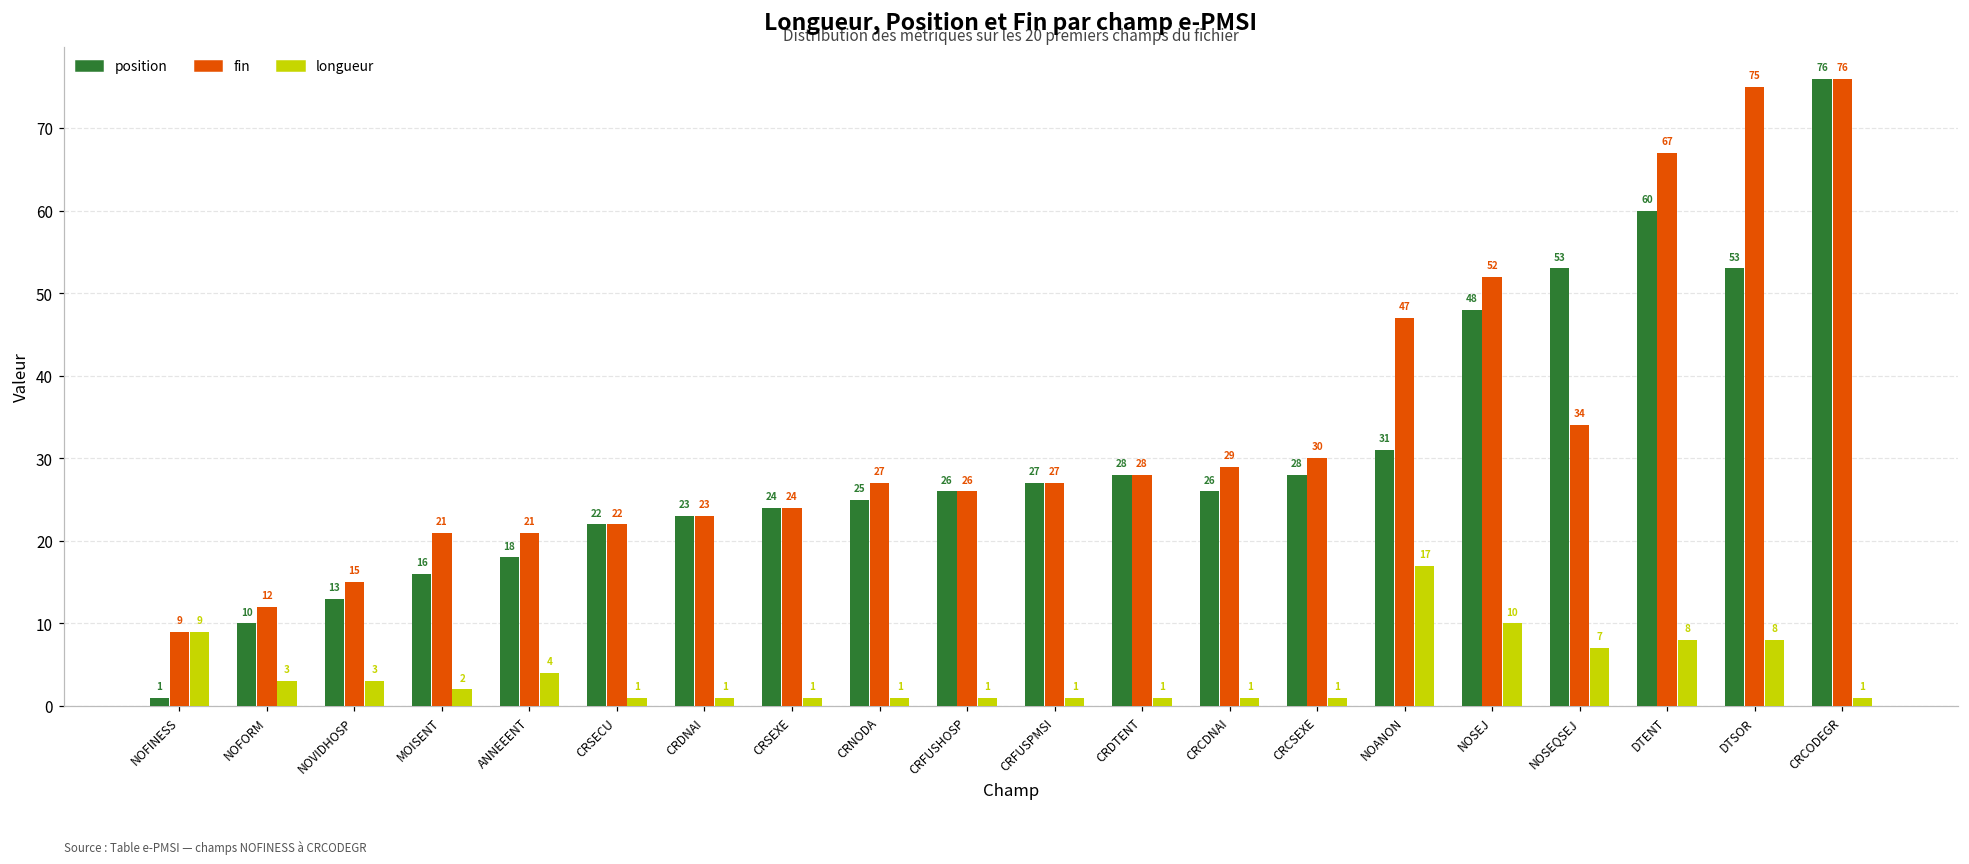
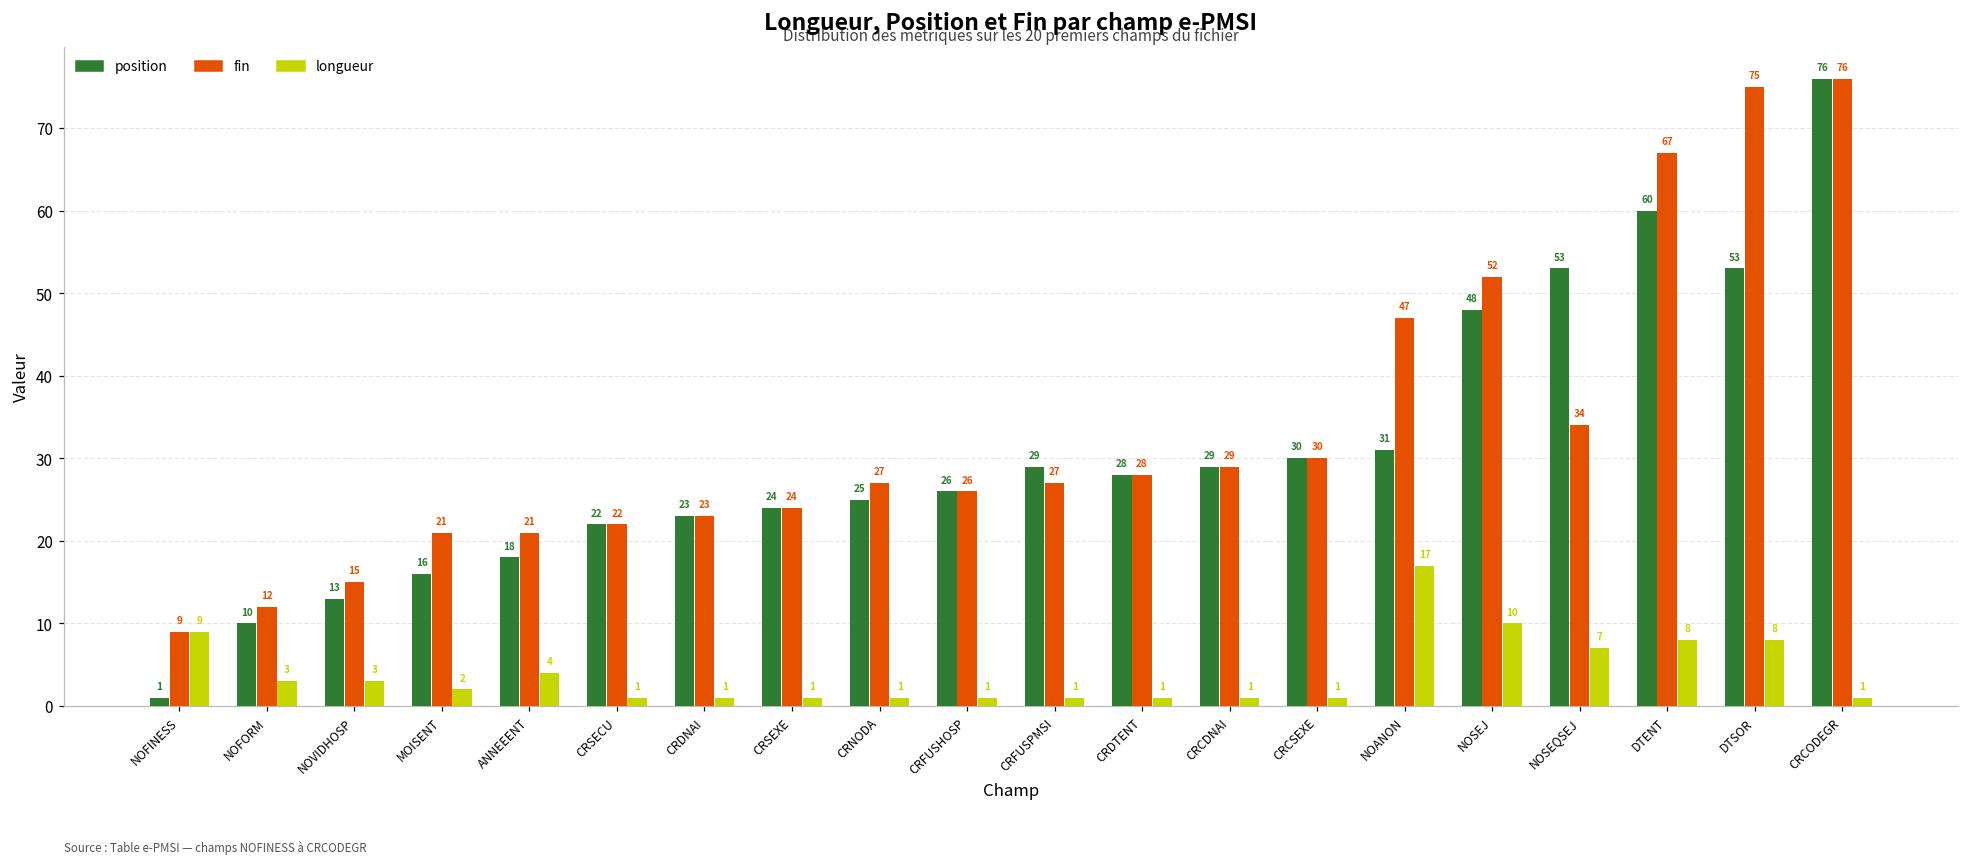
position, CRFUSPMSI: 27 -> 29
position, CRCDNAI: 26 -> 29
position, CRCSEXE: 28 -> 30
